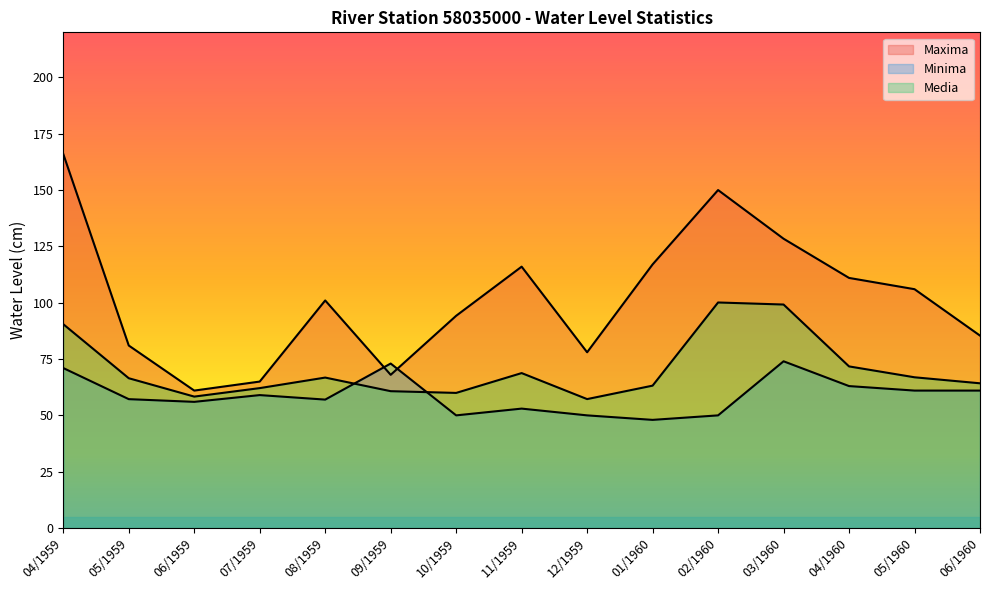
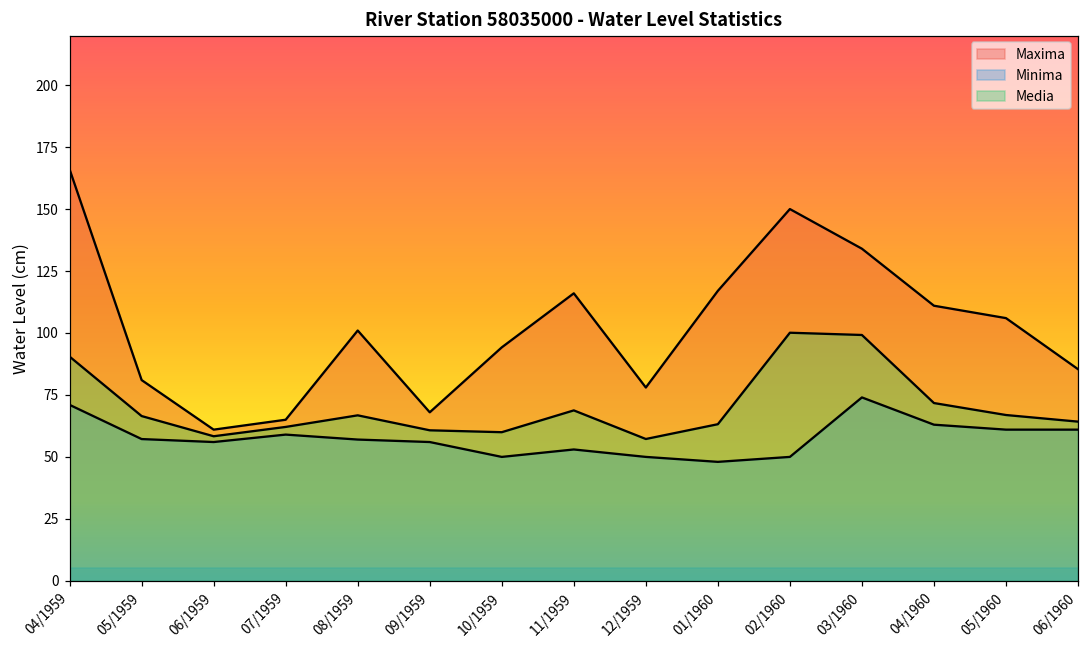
Minima, 09/1959: 73 -> 56
Maxima, 03/1960: 128 -> 134
